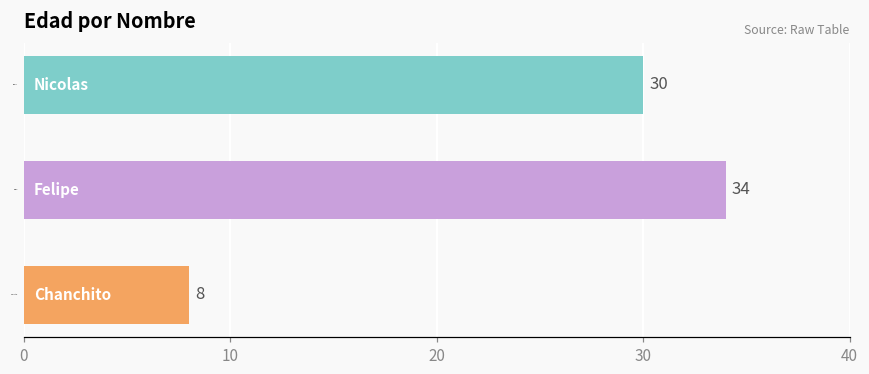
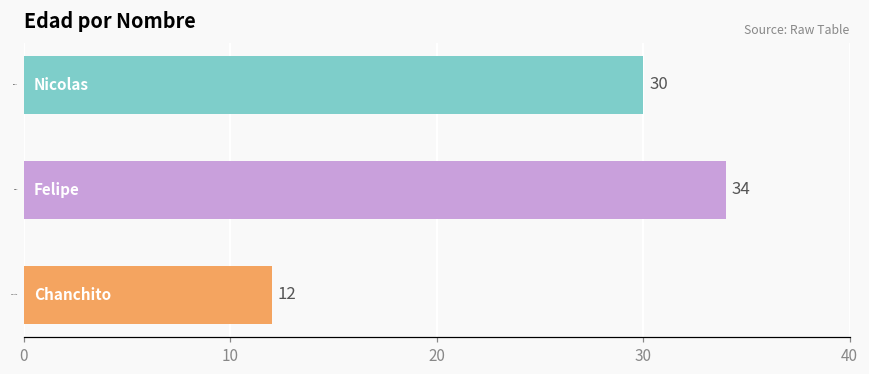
Chanchito: 8 -> 12
